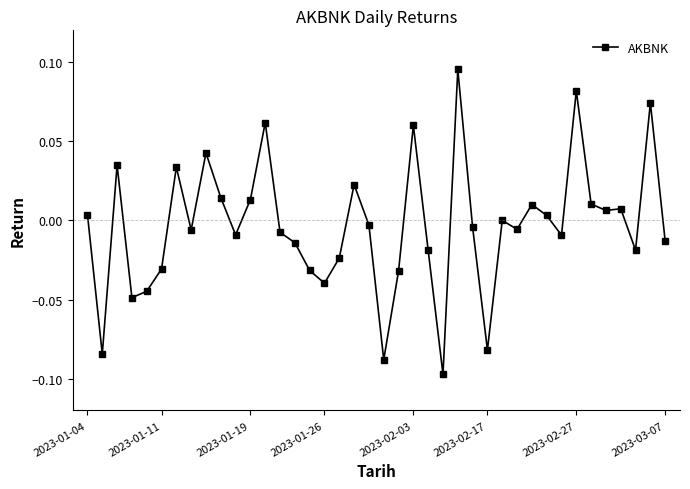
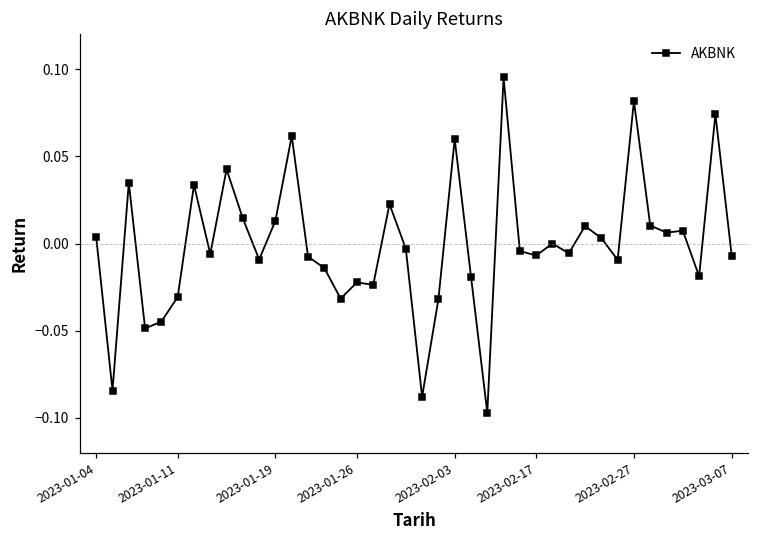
2023-01-26: -0.040 -> -0.022
2023-02-17: -0.082 -> -0.007
2023-03-07: -0.013 -> -0.007
